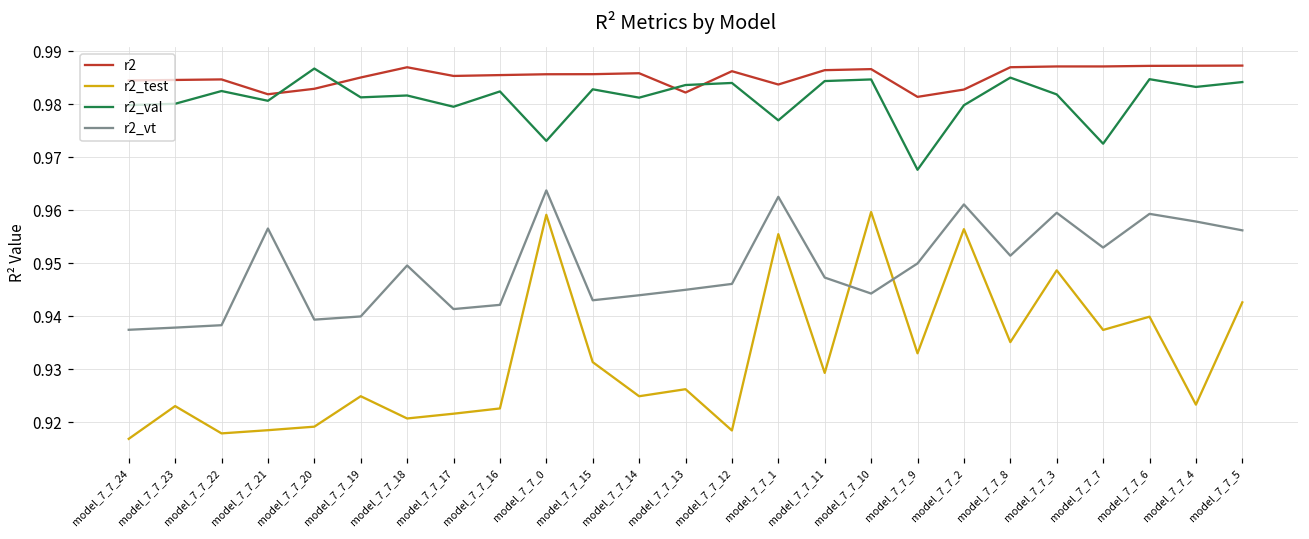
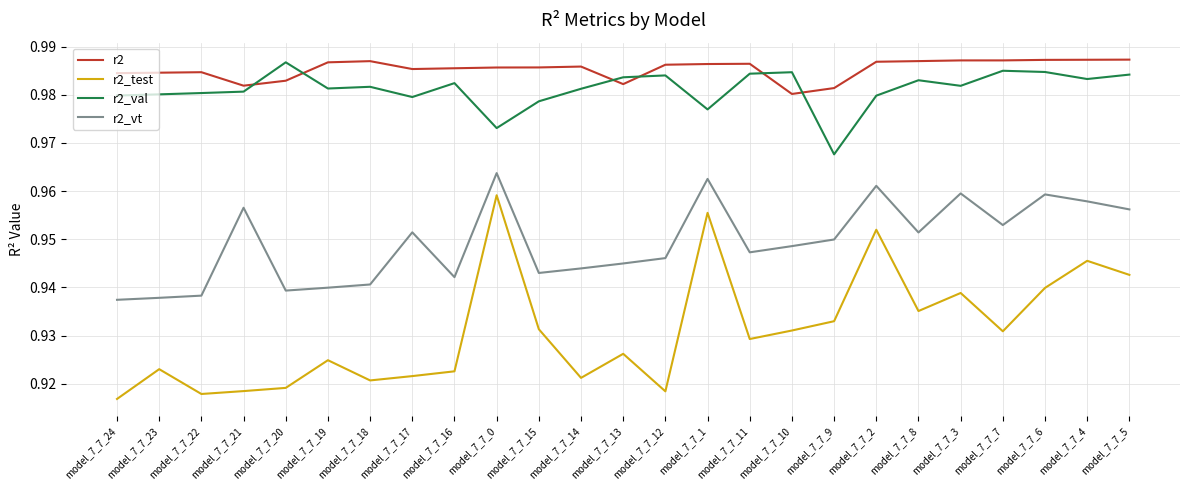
r2_val, model_7_7_22: 0.982 -> 0.980
r2, model_7_7_19: 0.985 -> 0.987
r2_vt, model_7_7_18: 0.950 -> 0.941
r2_vt, model_7_7_17: 0.941 -> 0.951
r2_val, model_7_7_15: 0.983 -> 0.979
r2_test, model_7_7_14: 0.925 -> 0.921
r2, model_7_7_1: 0.984 -> 0.986
r2, model_7_7_10: 0.987 -> 0.980
r2_test, model_7_7_10: 0.960 -> 0.931
r2_vt, model_7_7_10: 0.944 -> 0.949
r2, model_7_7_2: 0.983 -> 0.987
r2_test, model_7_7_2: 0.956 -> 0.952
r2_val, model_7_7_8: 0.985 -> 0.983
r2_test, model_7_7_3: 0.949 -> 0.939
r2_test, model_7_7_7: 0.937 -> 0.931
r2_val, model_7_7_7: 0.973 -> 0.985
r2_test, model_7_7_4: 0.923 -> 0.946
